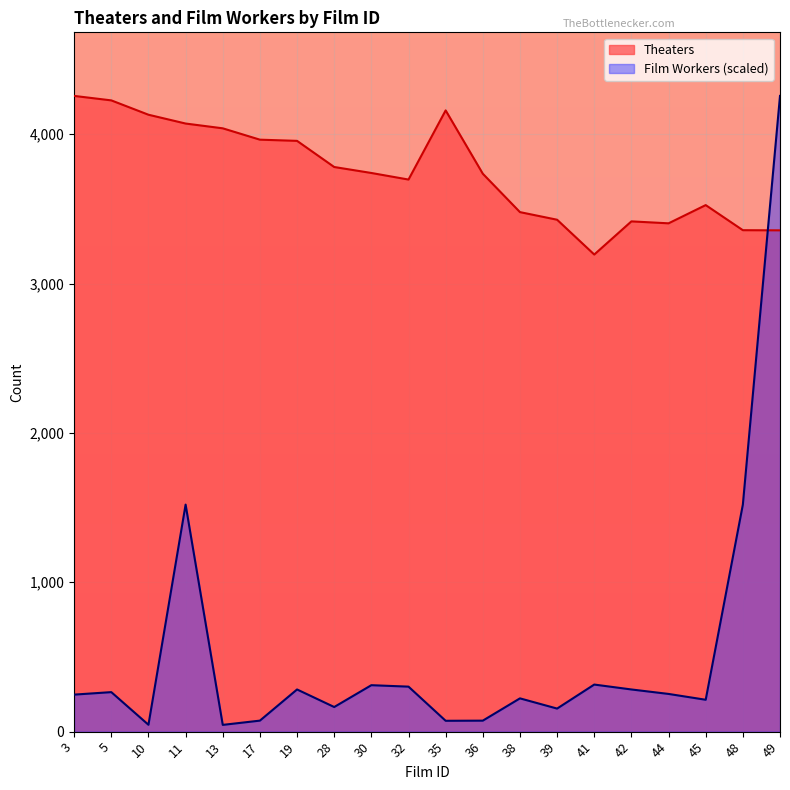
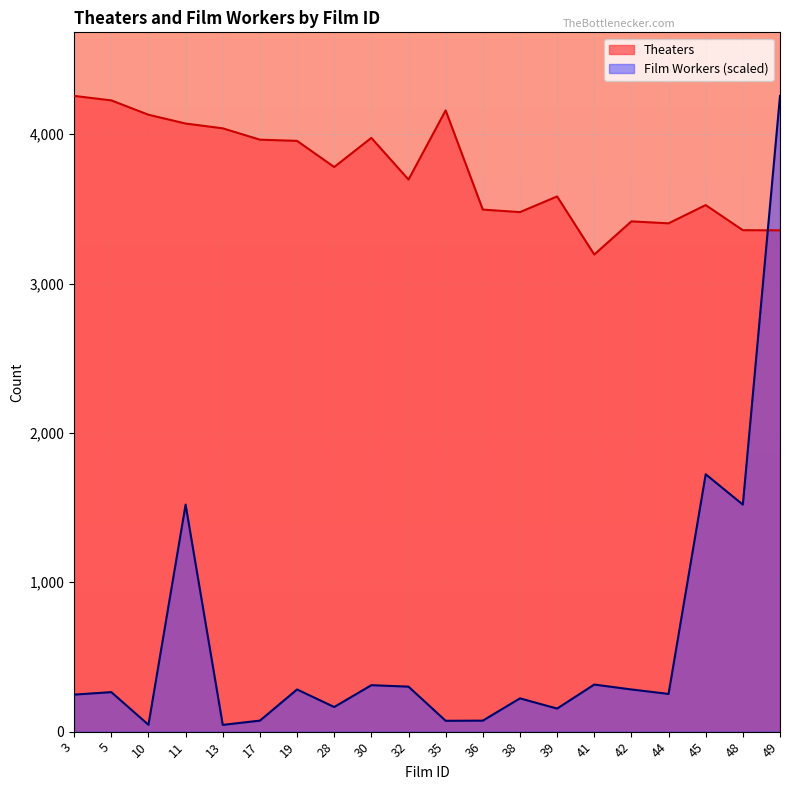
Theaters, 30: 3,740 -> 3,980
Theaters, 36: 3,740 -> 3,500
Theaters, 39: 3,430 -> 3,580
Film Workers (scaled), 45: 210 -> 1,720
